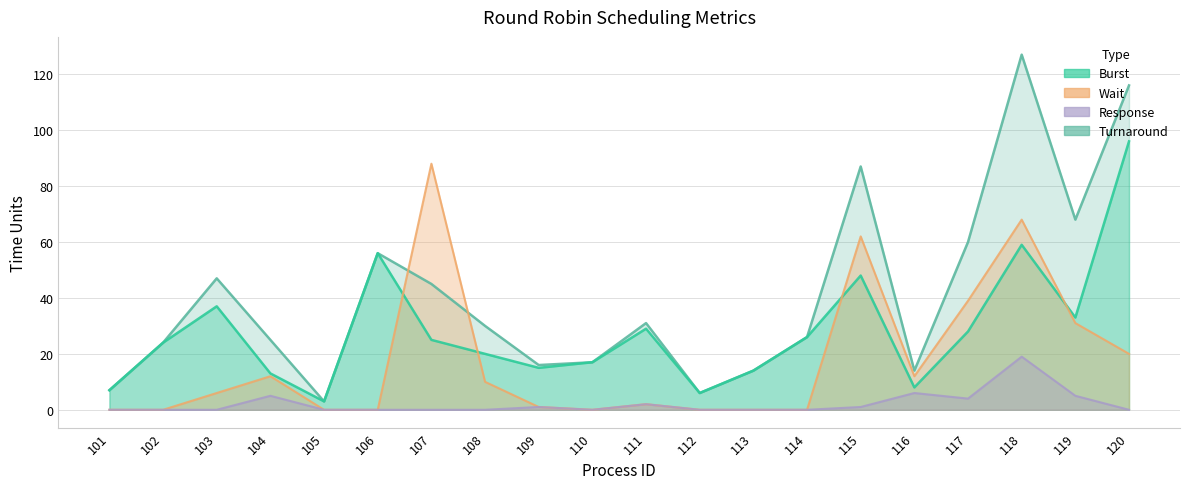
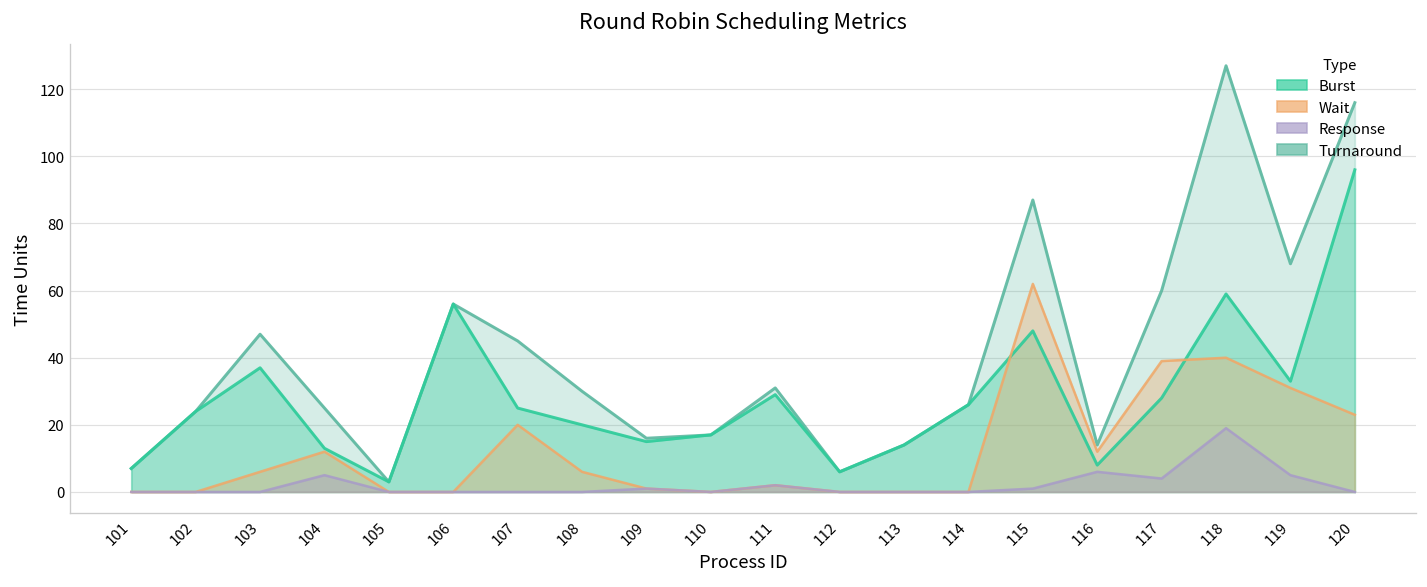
Wait, 107: 88 -> 20
Wait, 108: 10 -> 6
Wait, 118: 68 -> 40
Wait, 120: 20 -> 23
